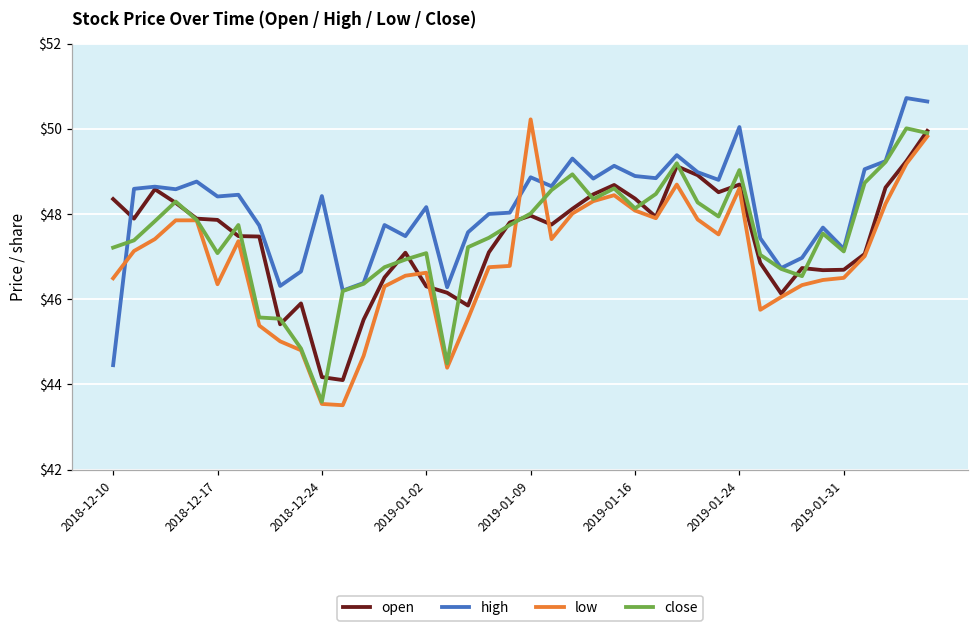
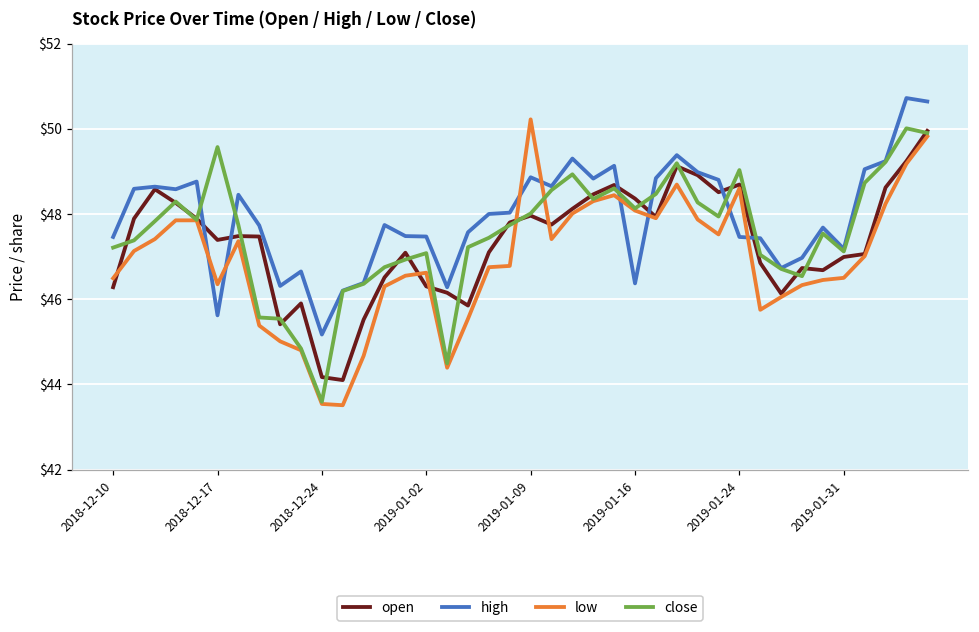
open, 2018-12-10: $48.4 -> $46.3
high, 2018-12-10: $44.5 -> $47.5
open, 2018-12-17: $47.9 -> $47.4
high, 2018-12-17: $48.4 -> $45.6
close, 2018-12-17: $47.1 -> $49.6
high, 2018-12-24: $48.4 -> $45.2
high, 2019-01-02: $48.2 -> $47.5
high, 2019-01-16: $48.9 -> $46.4
high, 2019-01-24: $50.0 -> $47.5
open, 2019-01-31: $46.7 -> $47.0
